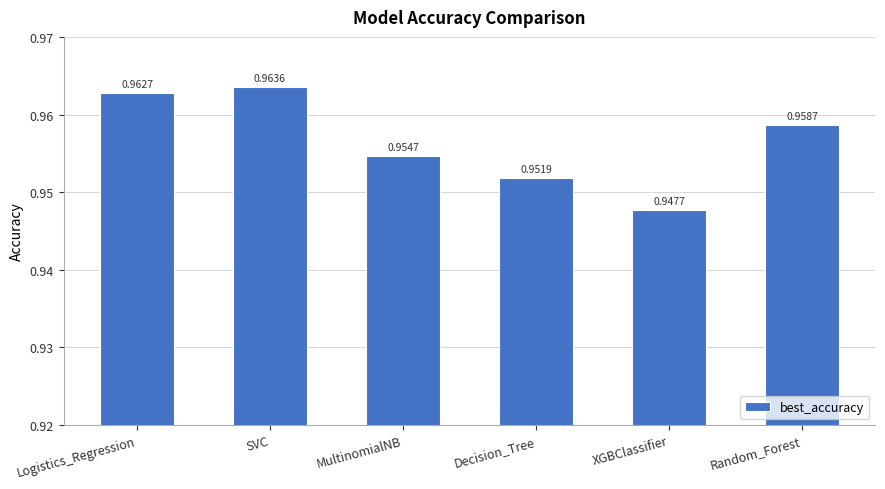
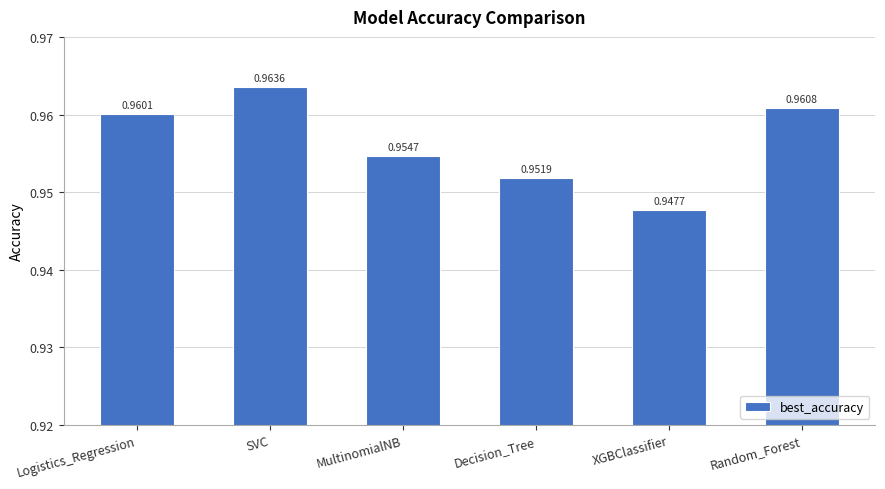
Logistics_Regression: 0.9627 -> 0.9601
Random_Forest: 0.9587 -> 0.9608
